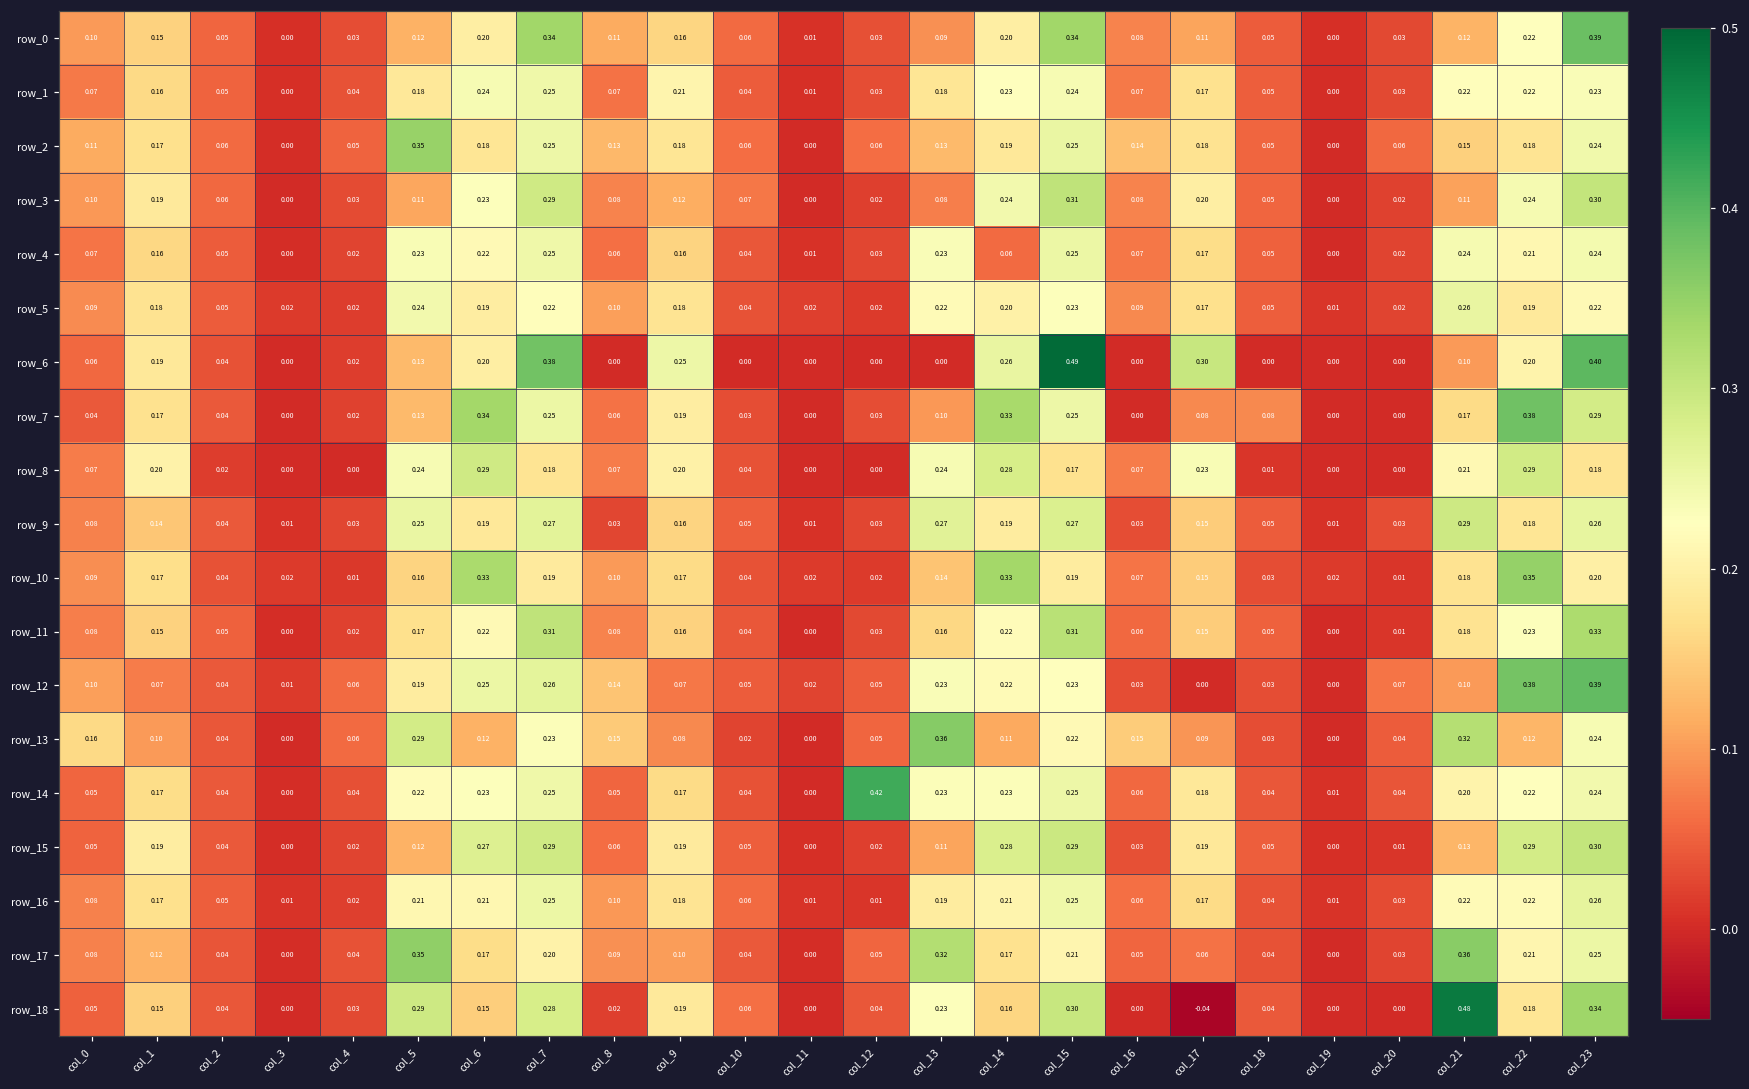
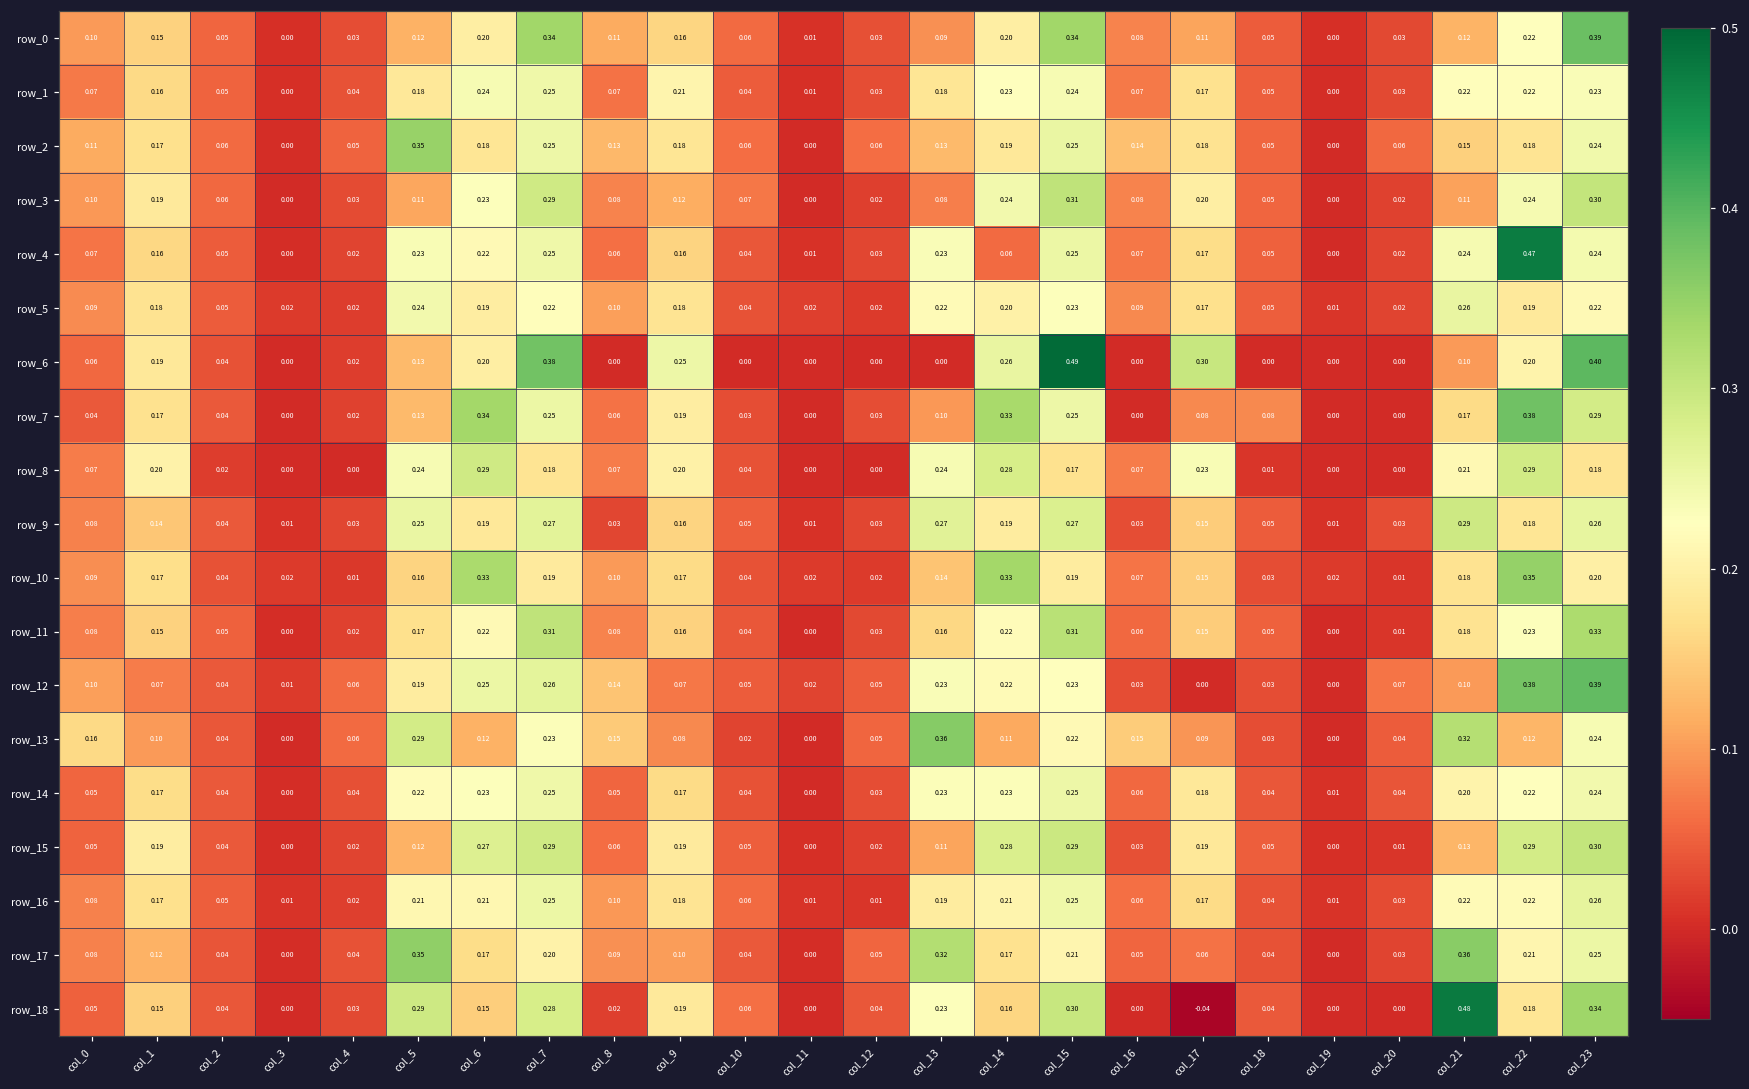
row_4, col_22: 0.21 -> 0.47
row_14, col_12: 0.42 -> 0.03
